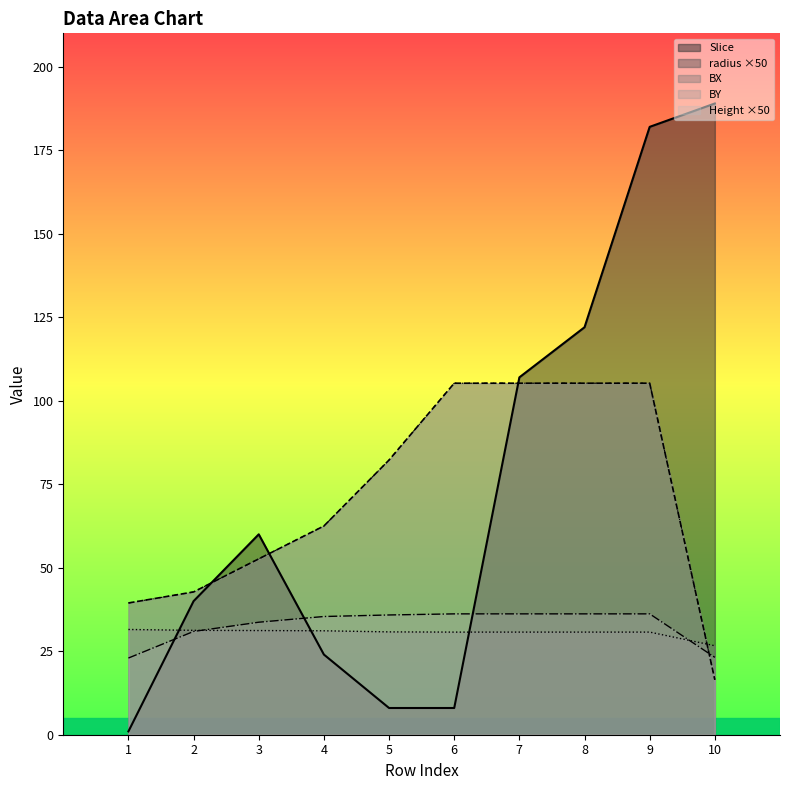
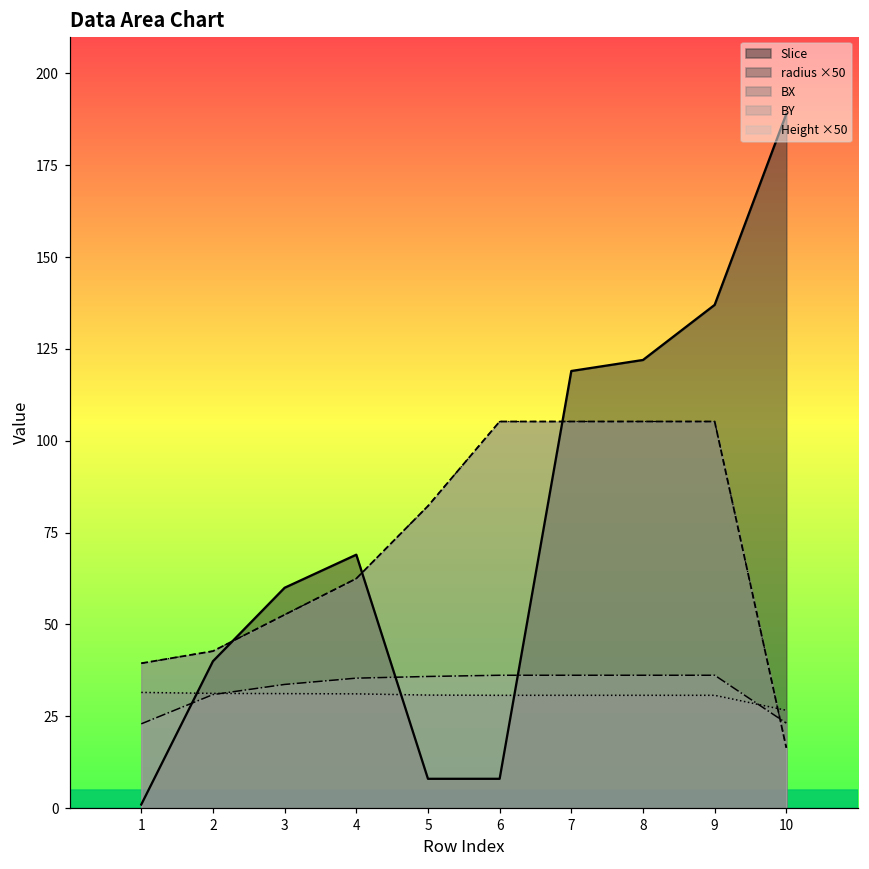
Slice, 4: 24 -> 69
Slice, 7: 107 -> 119
Slice, 9: 182 -> 137
